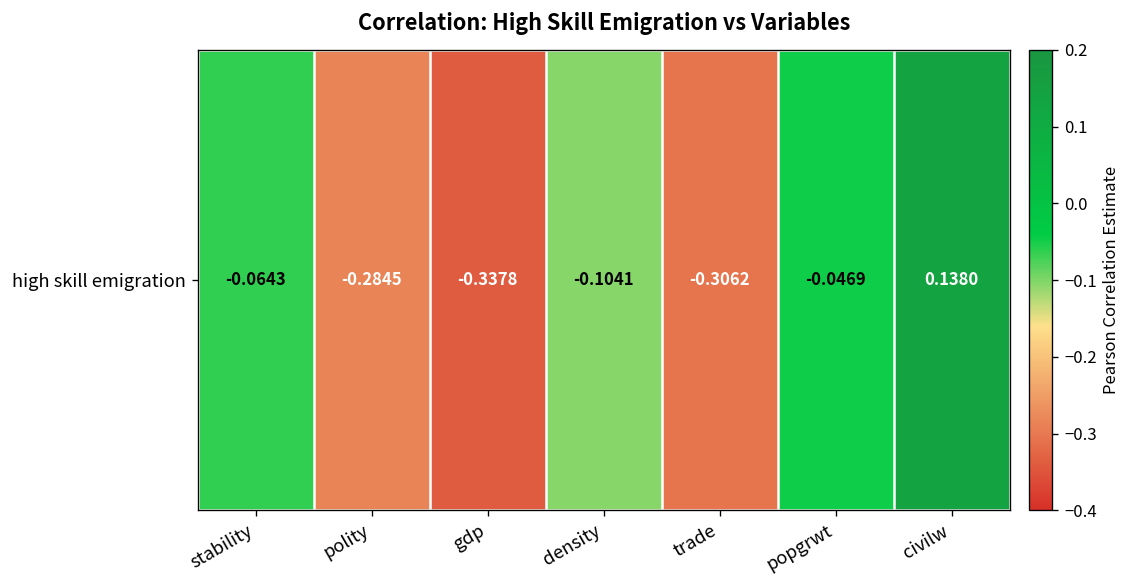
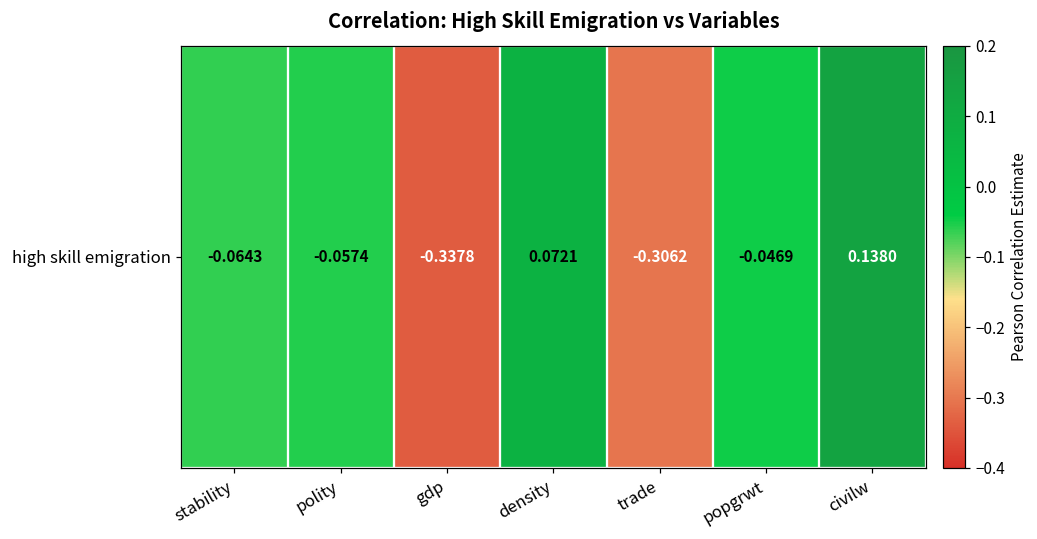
high skill emigration, polity: -0.2845 -> -0.0574
high skill emigration, density: -0.1041 -> 0.0721
